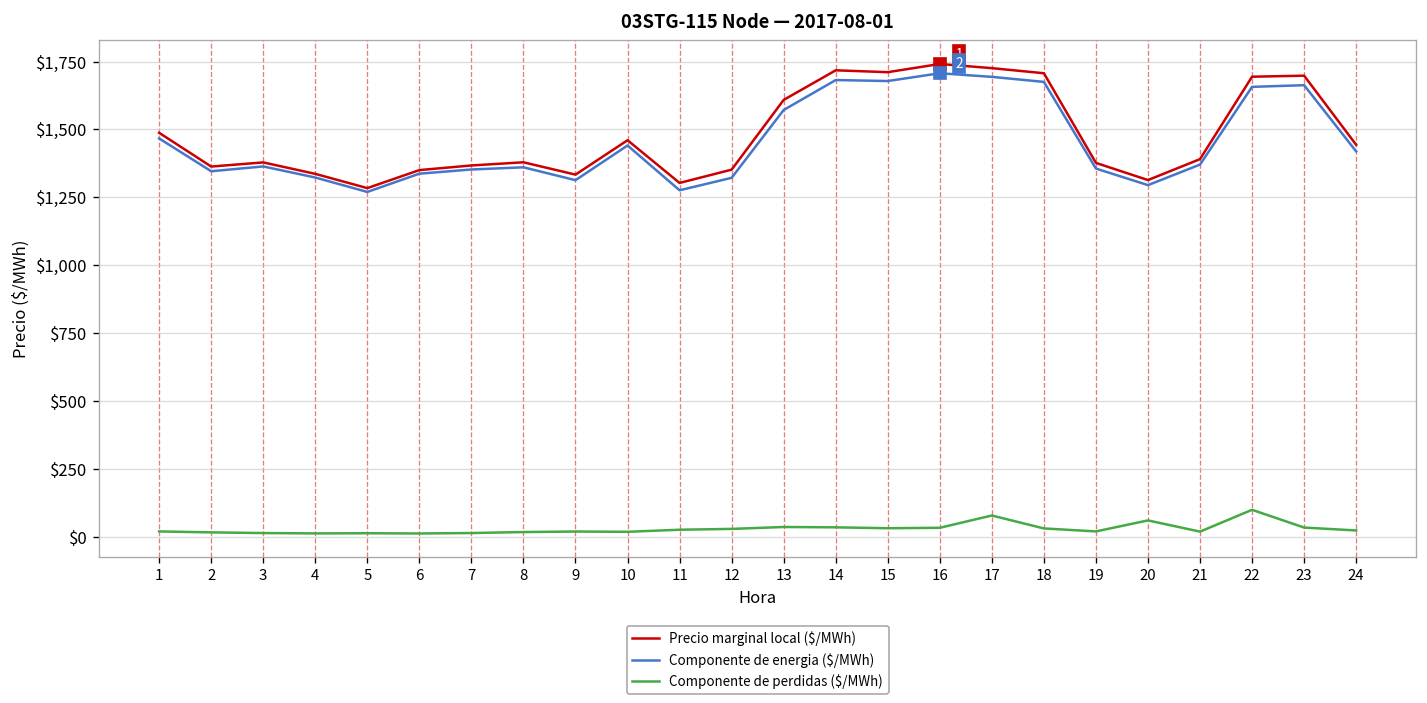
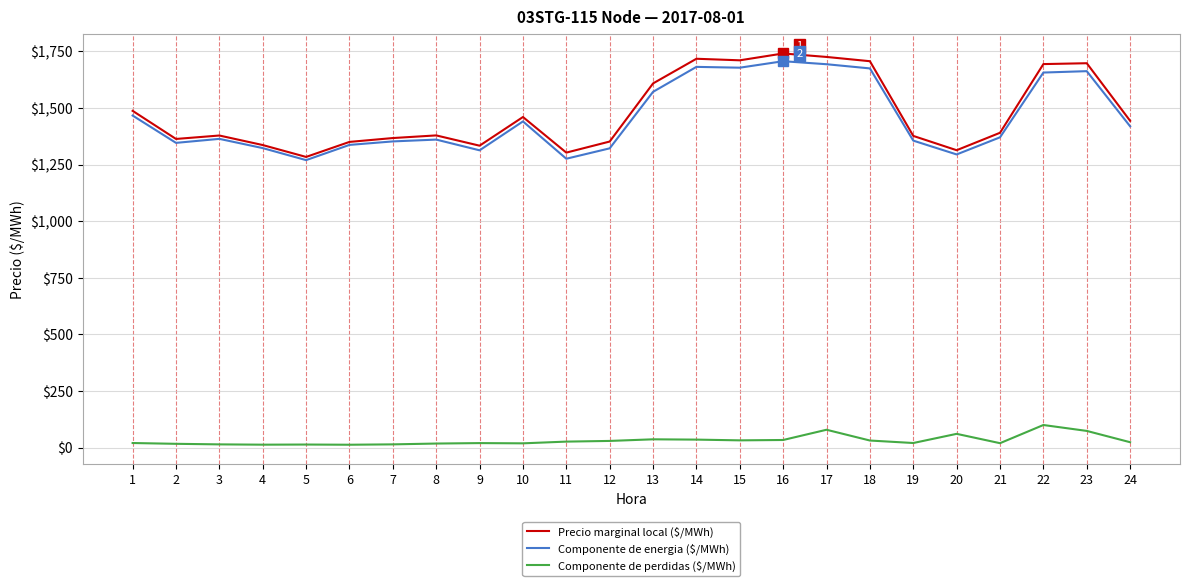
Componente de perdidas ($/MWh), 23: $40 -> $70
